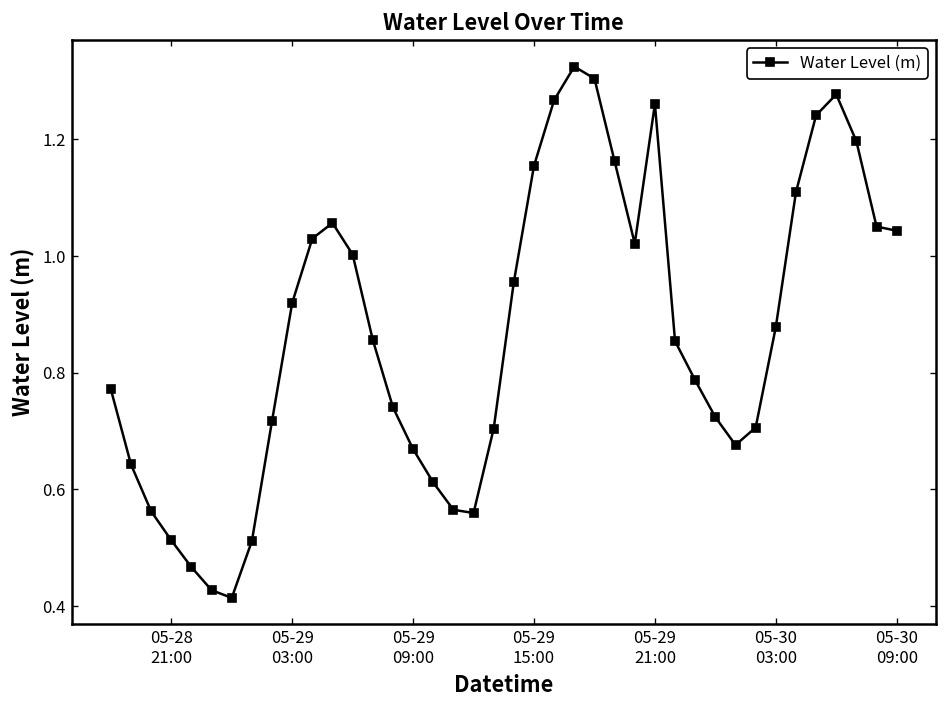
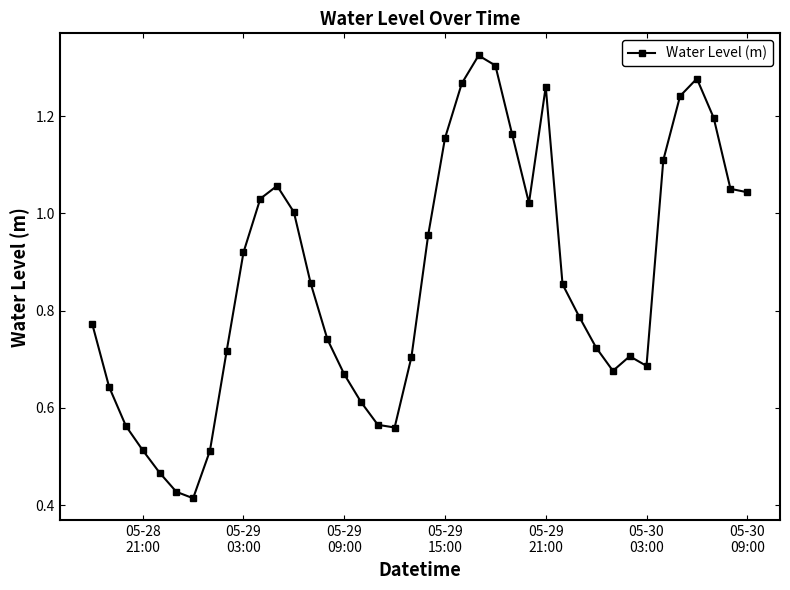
05-30 03:00: 0.88 -> 0.69
